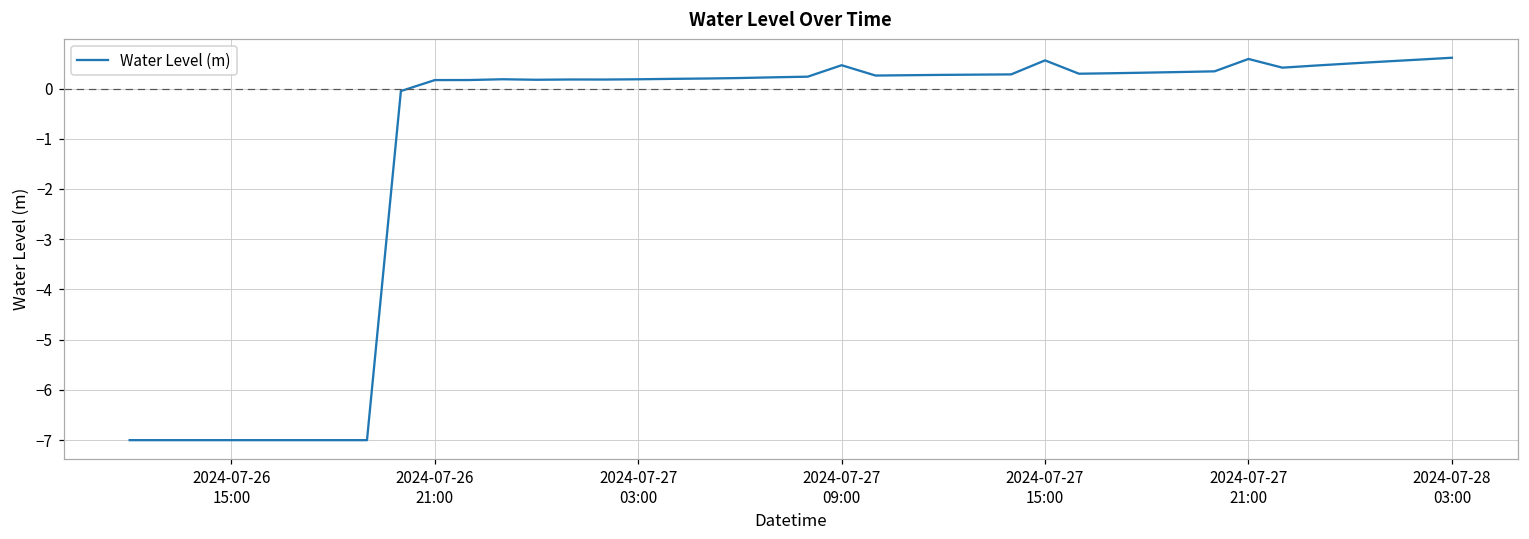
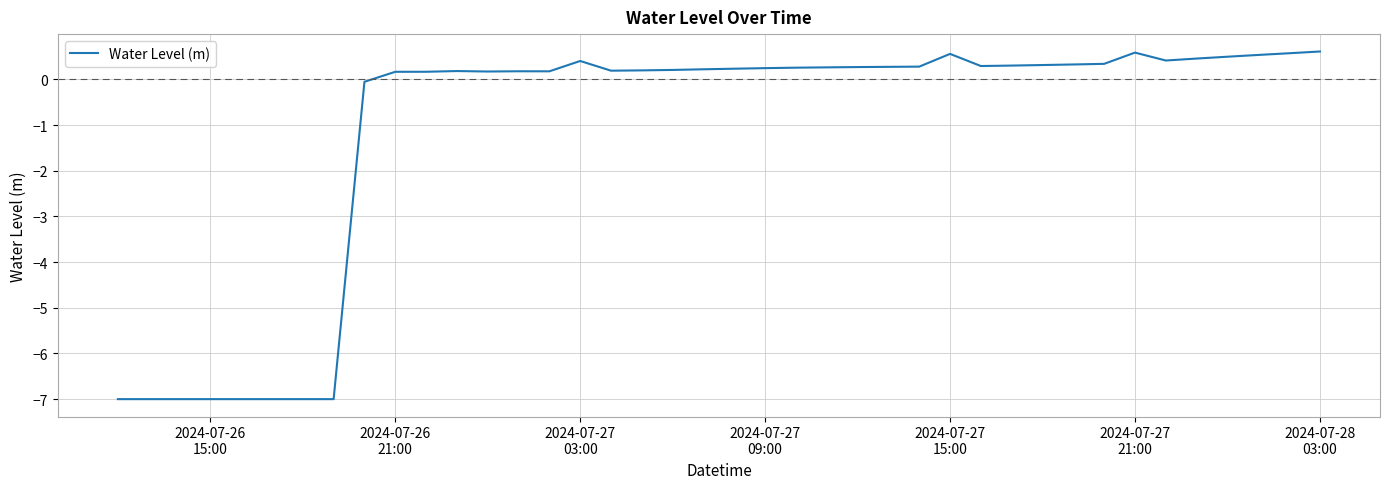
2024-07-27 03:00: 0.2 -> 0.4
2024-07-27 09:00: 0.5 -> 0.2
